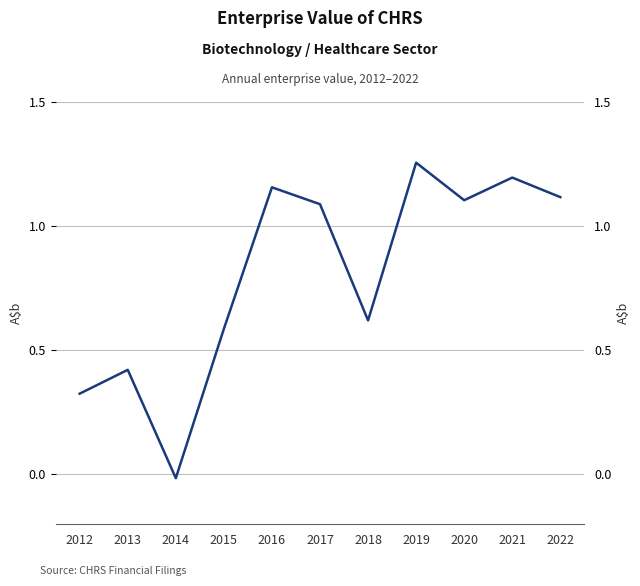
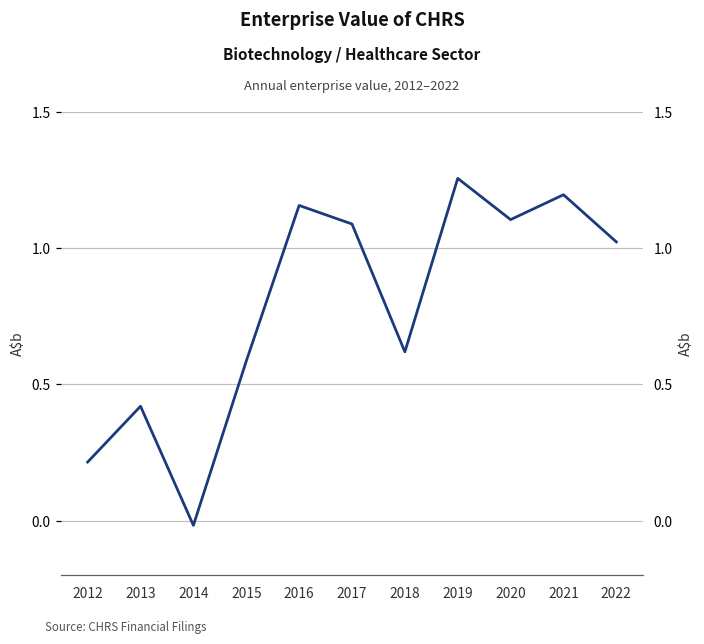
2012: 0.32 -> 0.22
2022: 1.12 -> 1.02
